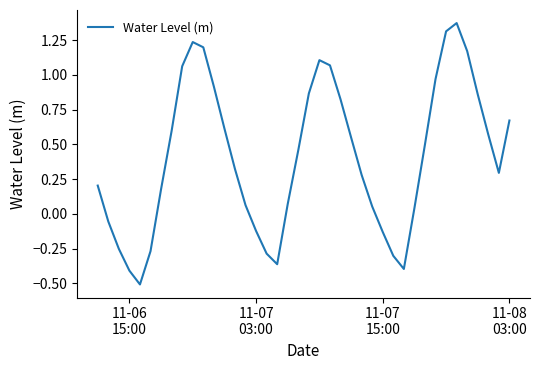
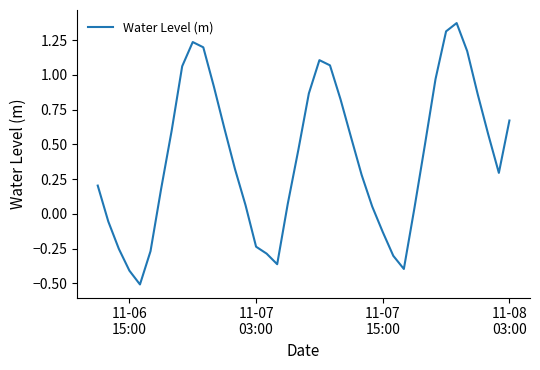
11-07 03:00: -0.12 -> -0.24
